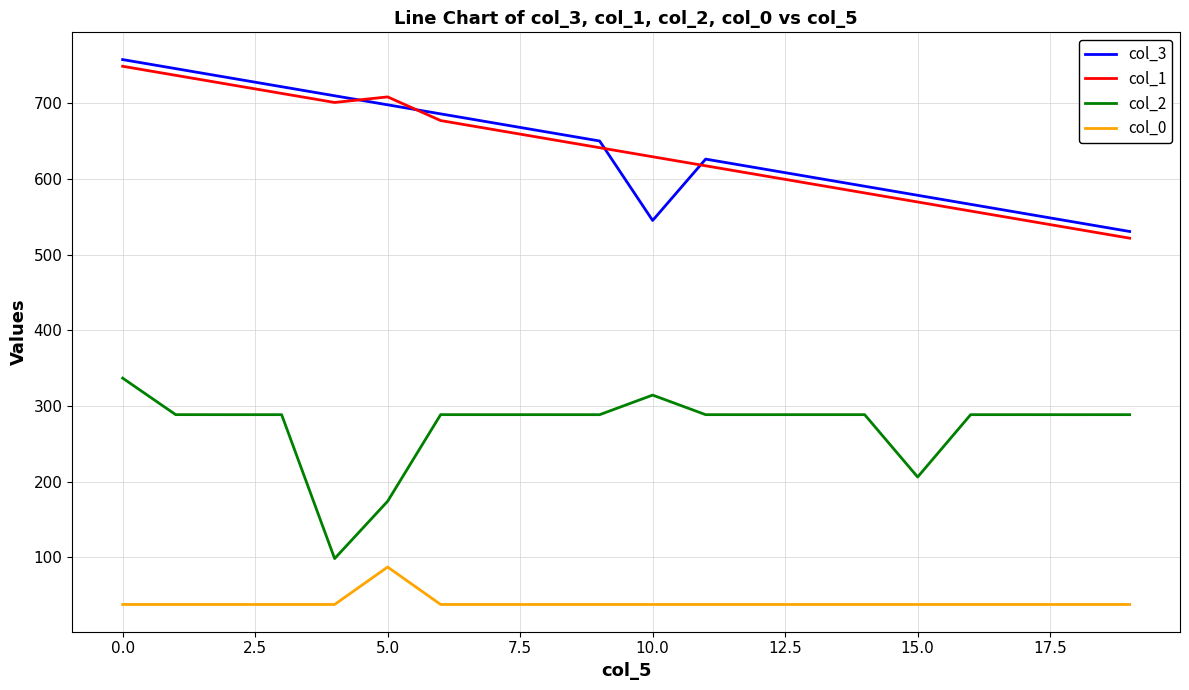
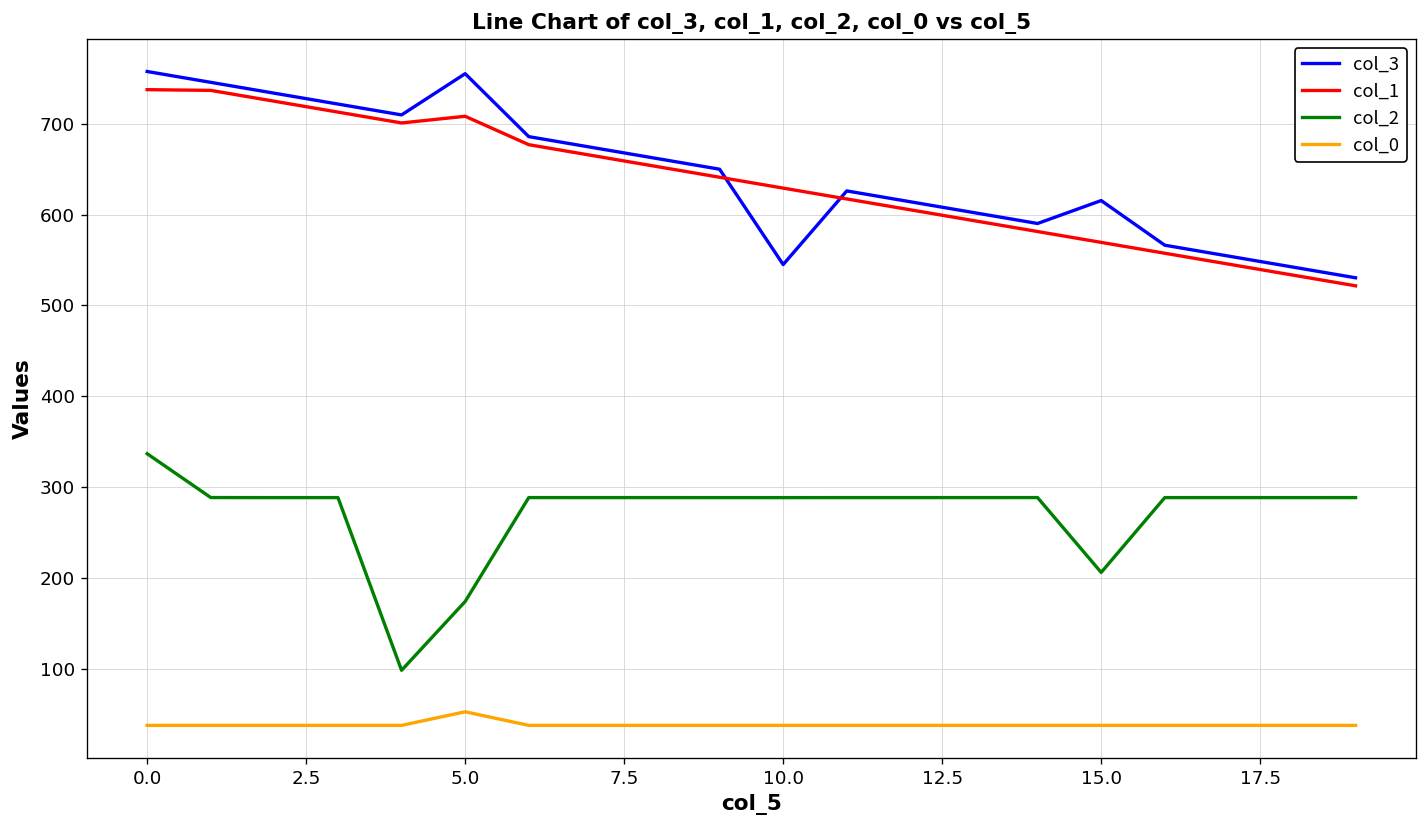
col_1, 0.0: 750 -> 740
col_3, 5.0: 700 -> 760
col_0, 5.0: 90 -> 50
col_2, 10.0: 310 -> 290
col_3, 15.0: 580 -> 620
